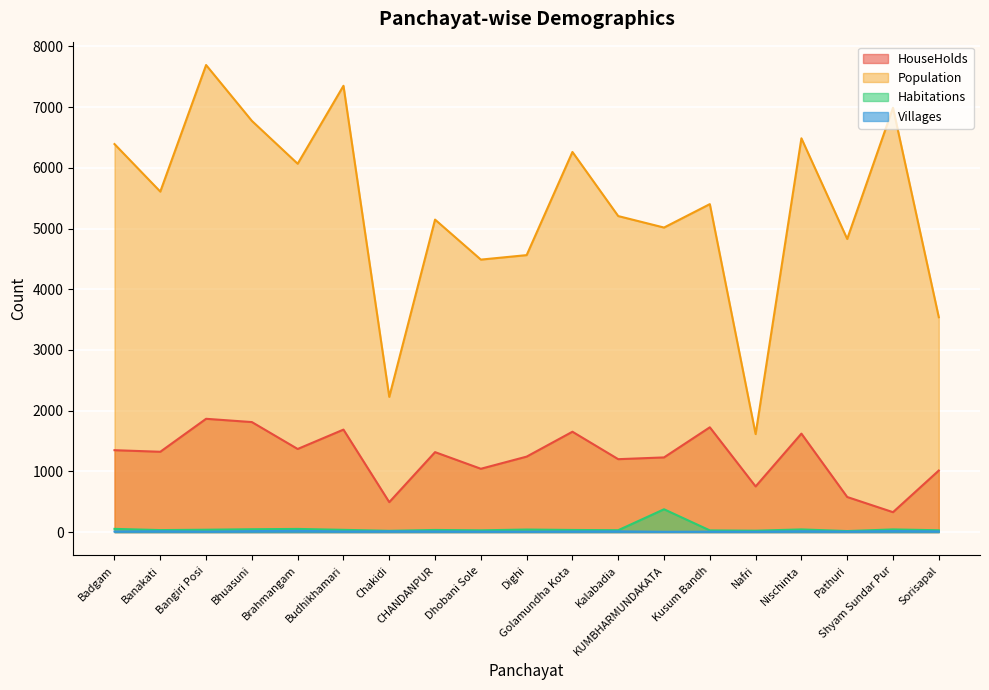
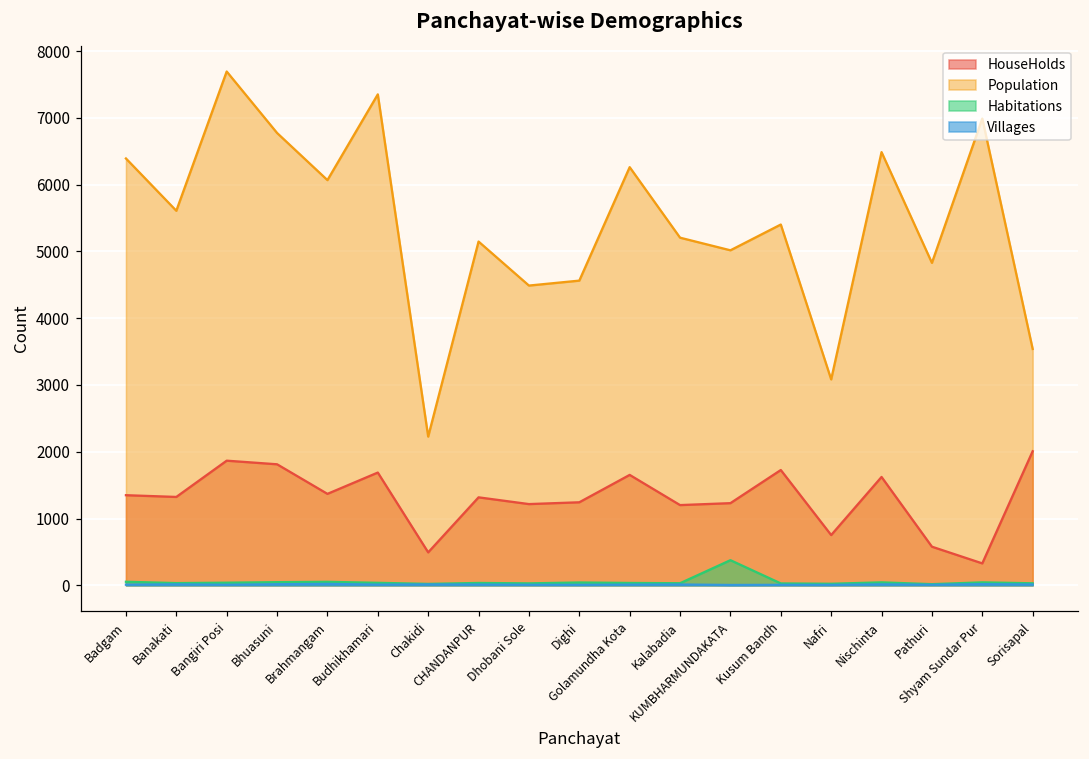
HouseHolds, Dhobani Sole: 1000 -> 1200
Population, Nafri: 1600 -> 3100
HouseHolds, Sorisapal: 1000 -> 2000
